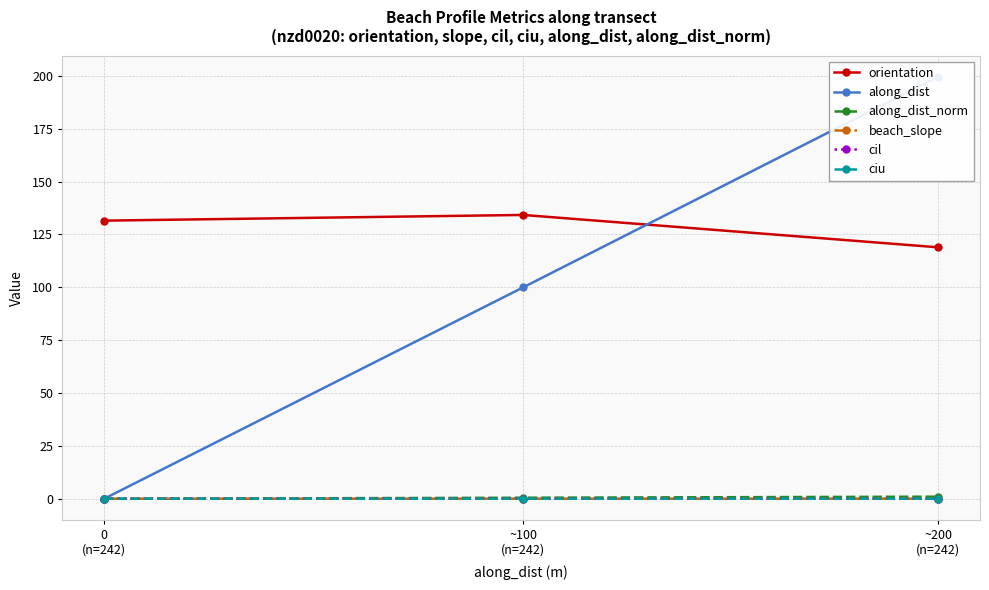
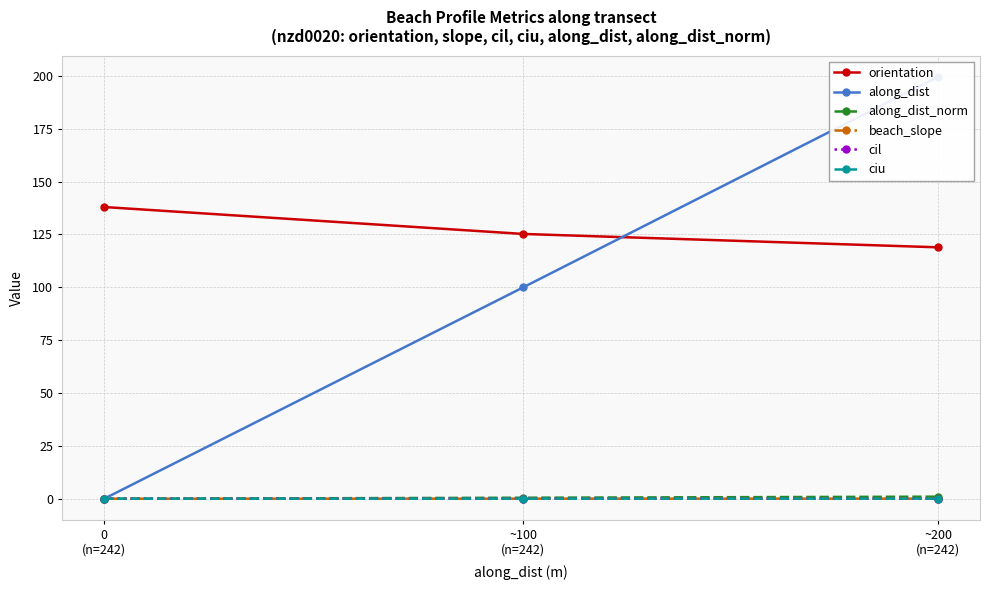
orientation, 0 (n=242): 132 -> 138
orientation, ~100 (n=242): 134 -> 125
